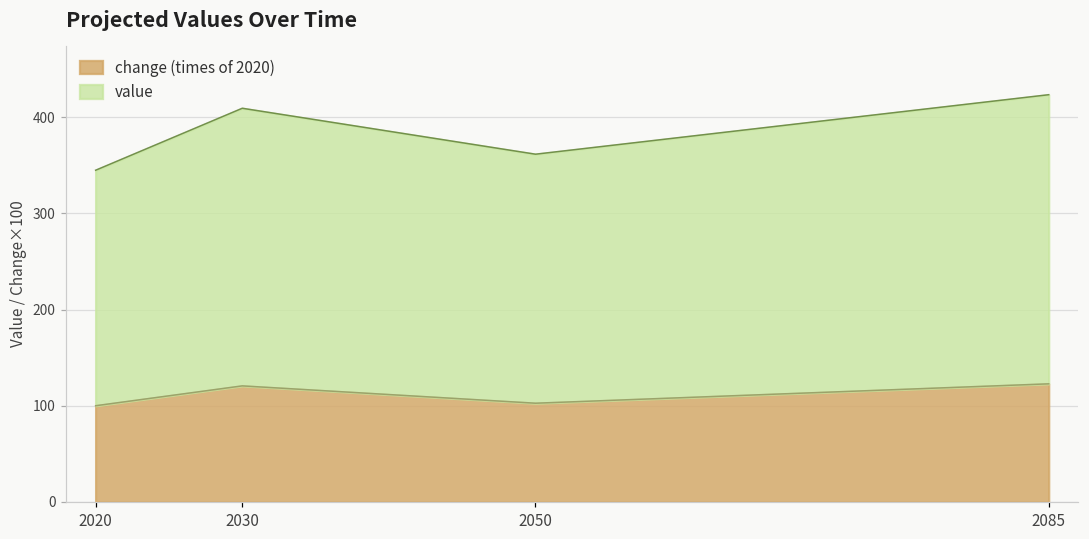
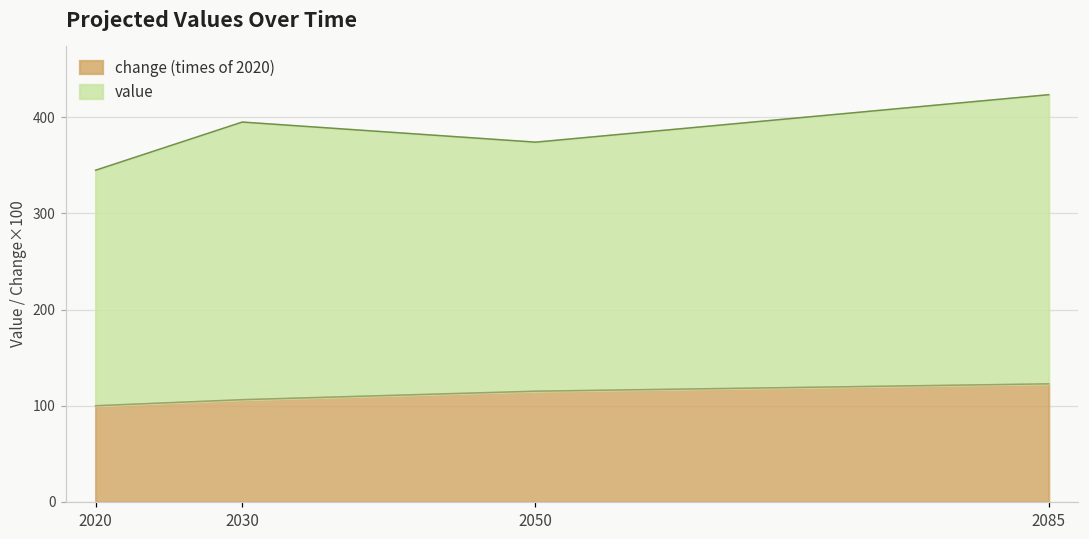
change (times of 2020), 2030: 120 -> 110
change (times of 2020), 2050: 100 -> 120
